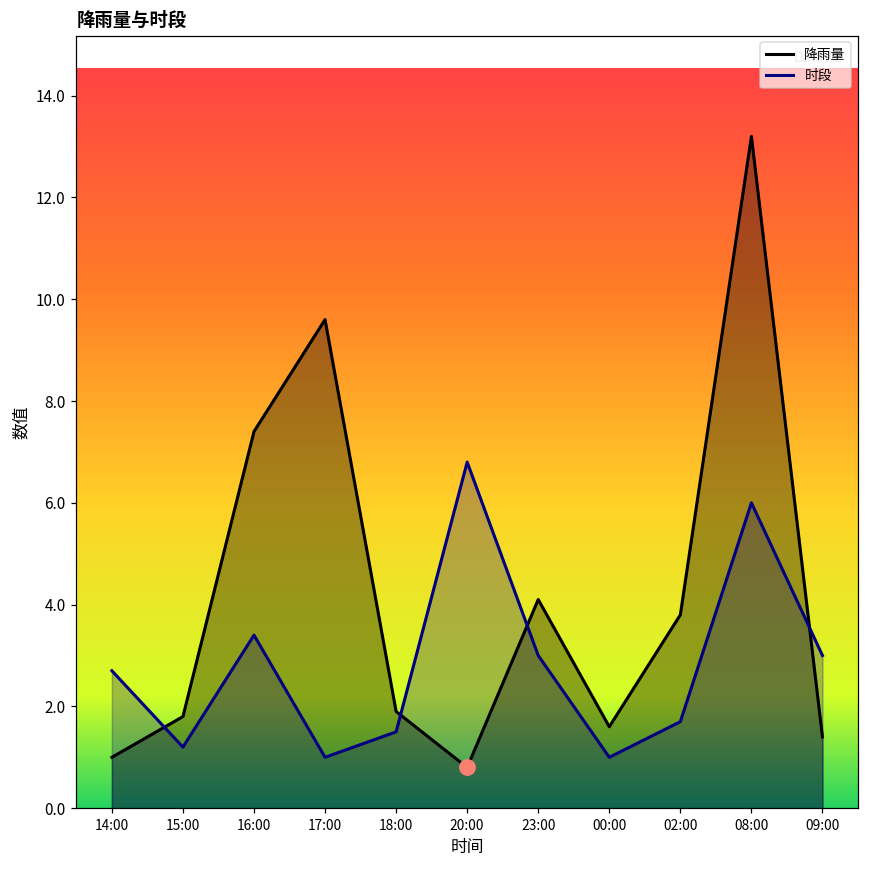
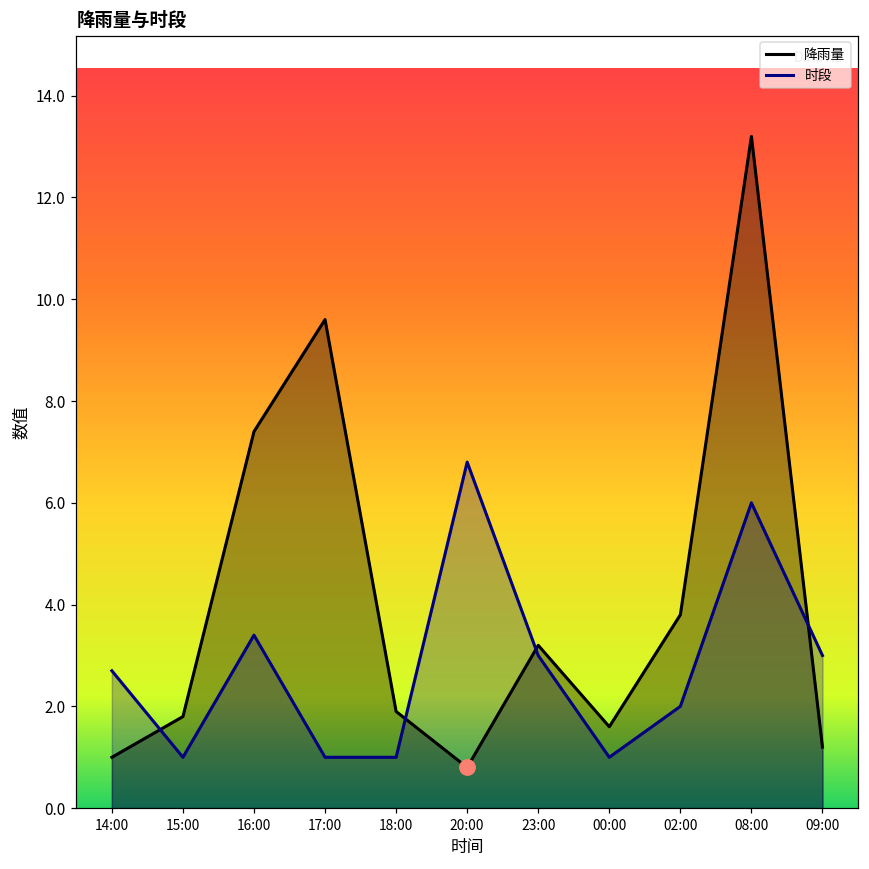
时段, 15:00: 1.2 -> 1.0
时段, 18:00: 1.5 -> 1.0
降雨量, 23:00: 4.1 -> 3.2
时段, 02:00: 1.7 -> 2.0
降雨量, 09:00: 1.4 -> 1.2
